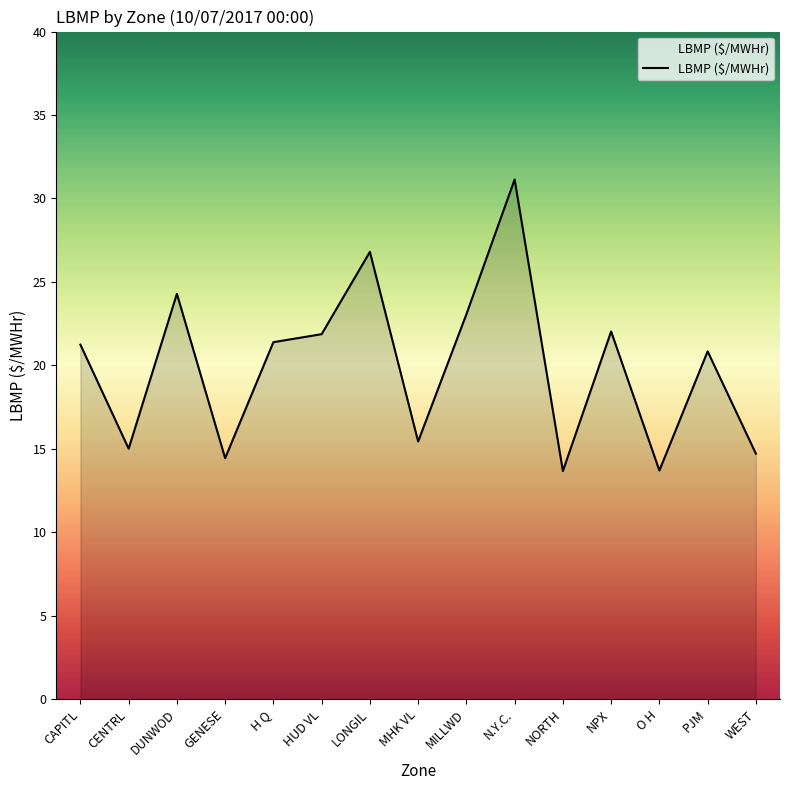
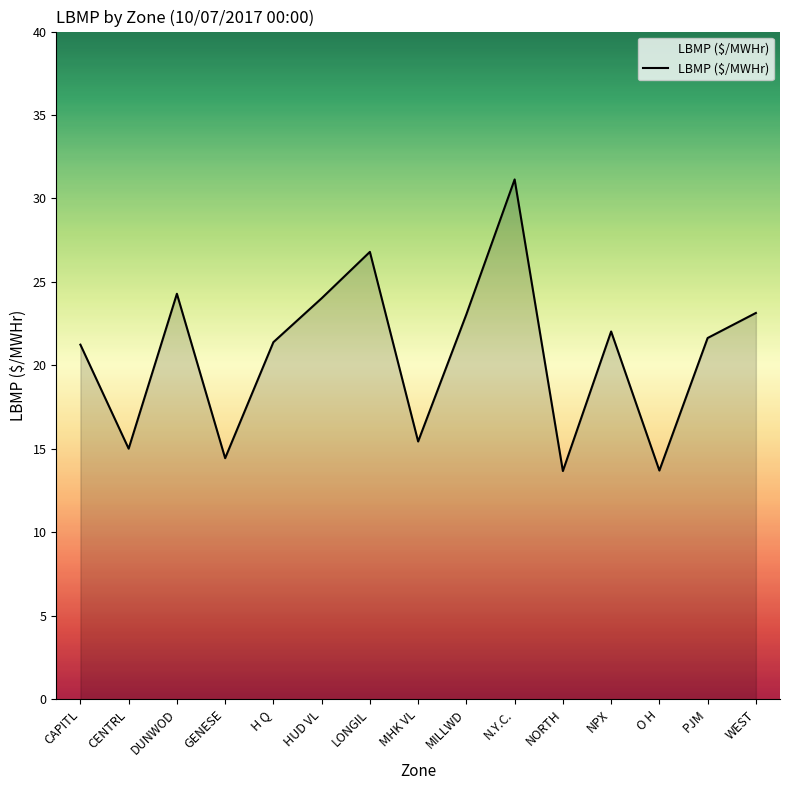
HUD VL: 21.9 -> 24.0
PJM: 20.8 -> 21.6
WEST: 14.7 -> 23.1
